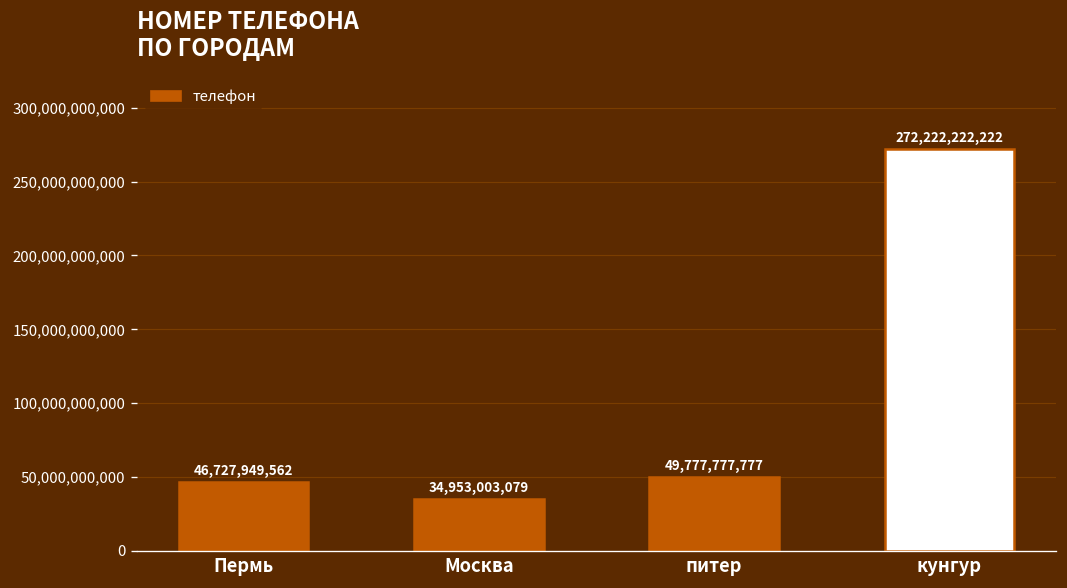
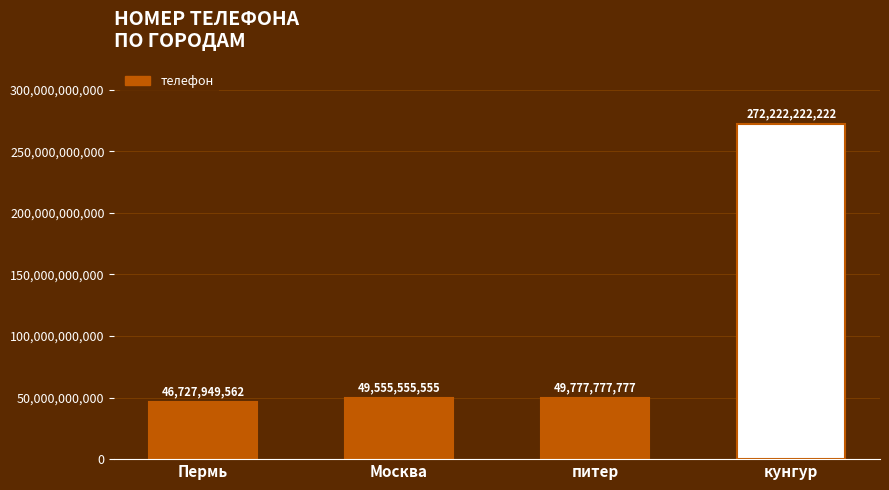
Москва: 34,953,003,079 -> 49,555,555,555
